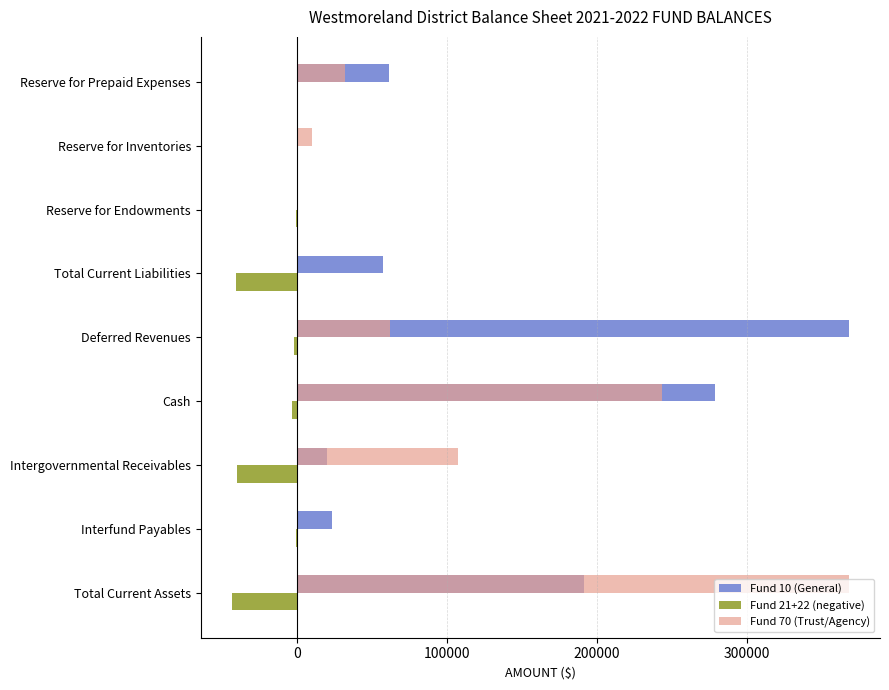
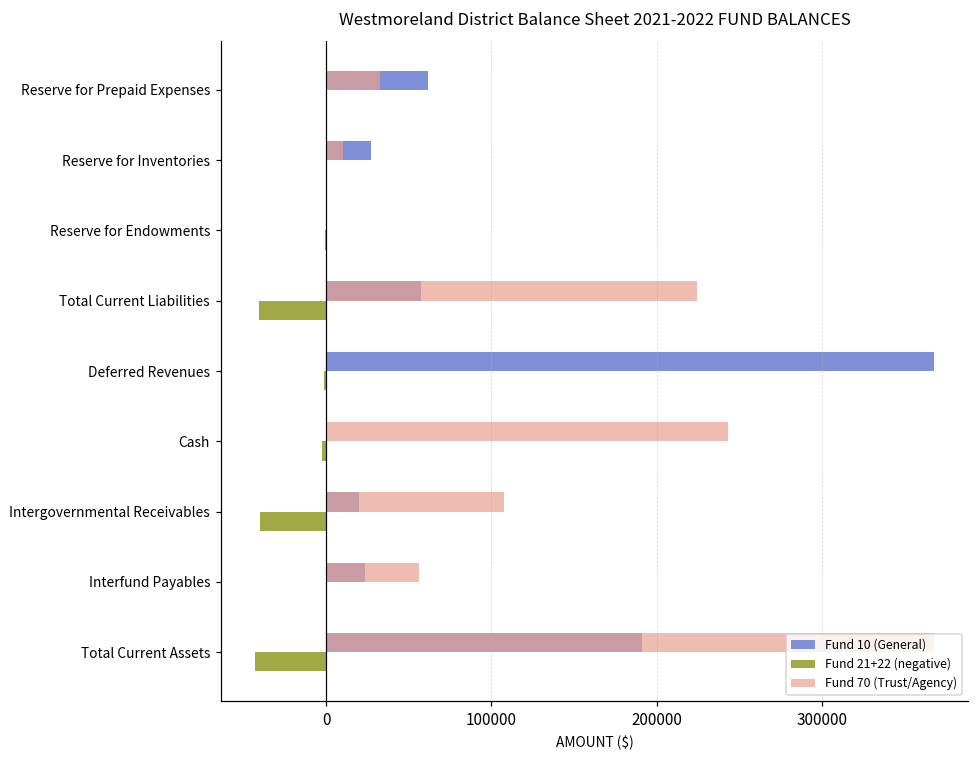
Fund 10 (General), Reserve for Inventories: 0 -> 27000
Fund 70 (Trust/Agency), Total Current Liabilities: 0 -> 224000
Fund 70 (Trust/Agency), Deferred Revenues: 62000 -> 0
Fund 10 (General), Cash: 279000 -> 0
Fund 70 (Trust/Agency), Interfund Payables: 0 -> 56000
